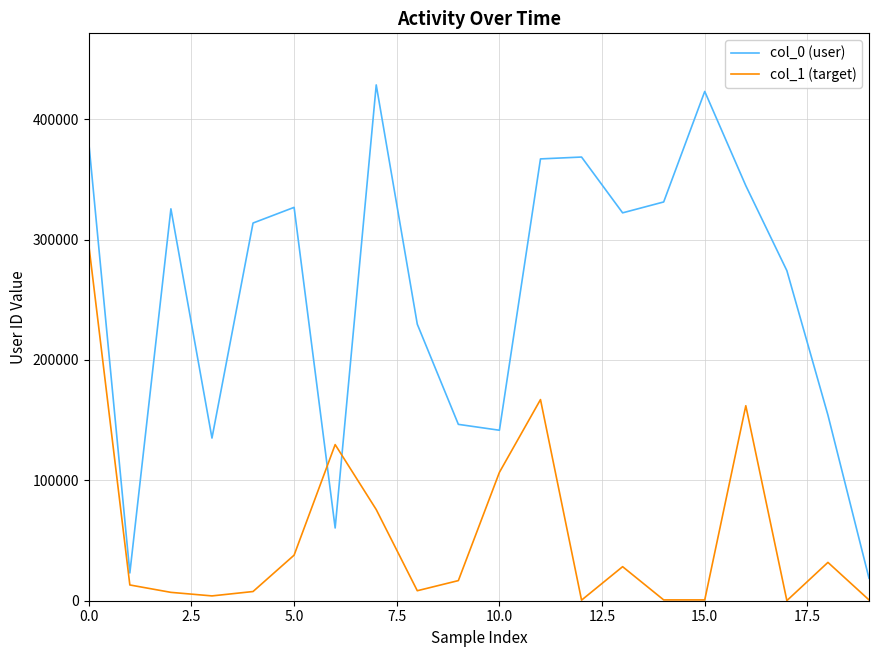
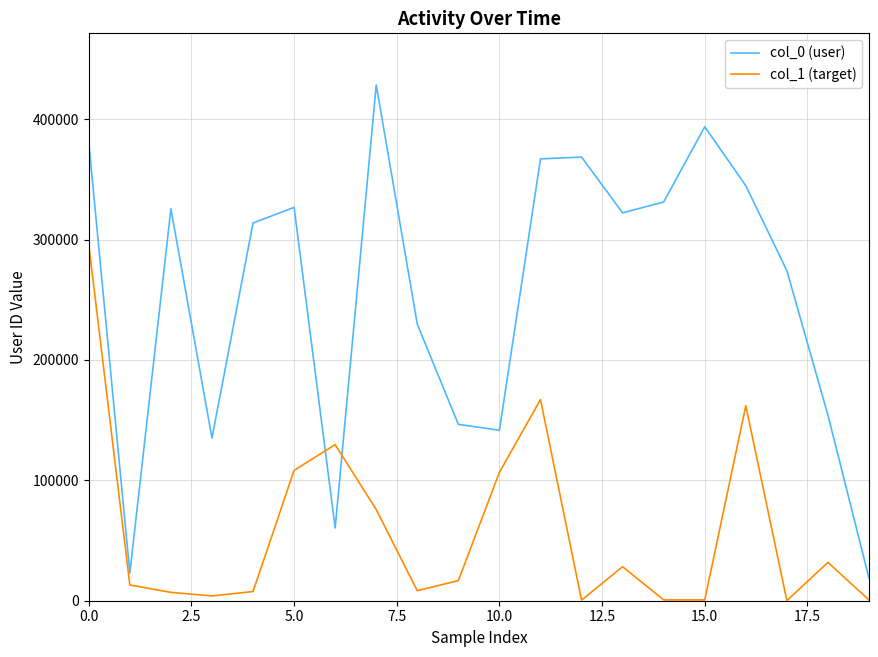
col_1 (target), 5.0: 38000 -> 108000
col_0 (user), 15.0: 423000 -> 394000
